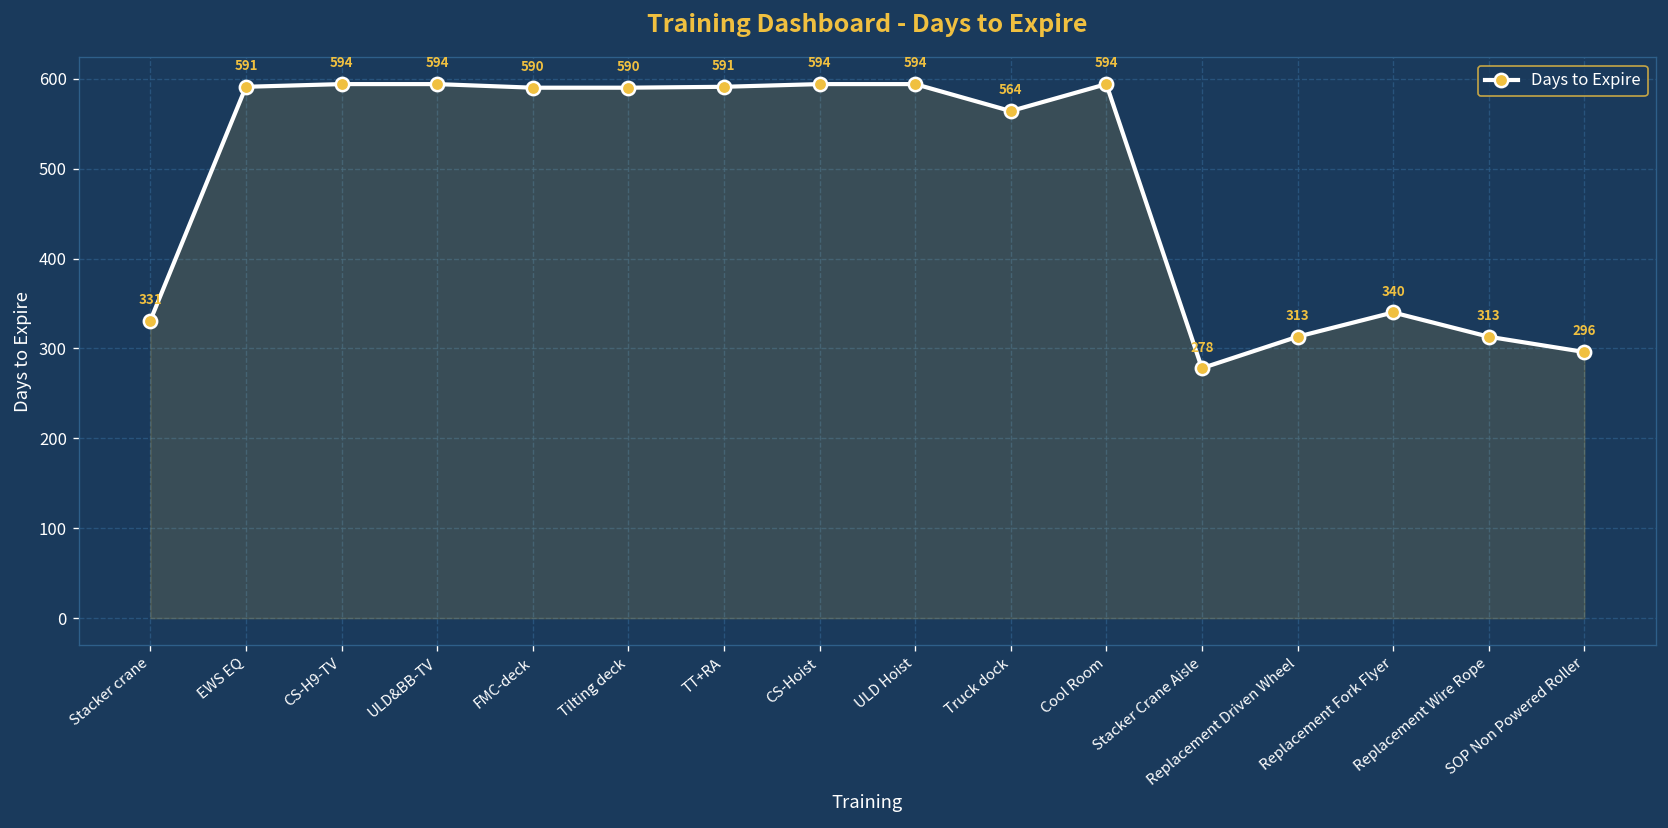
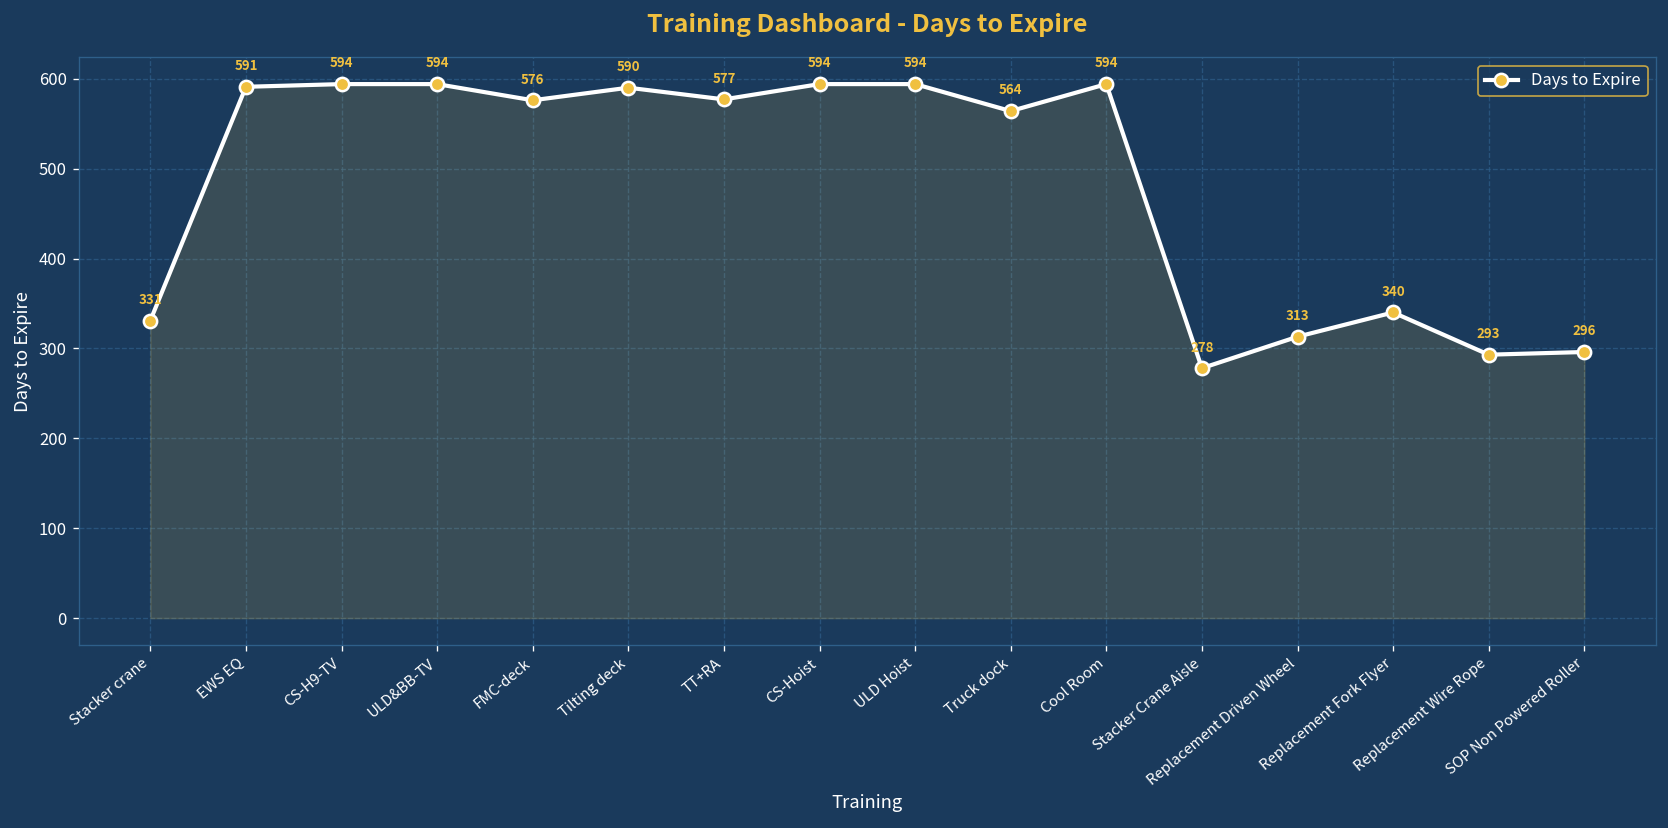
FMC-deck: 590 -> 576
TT+RA: 591 -> 577
Replacement Wire Rope: 313 -> 293
